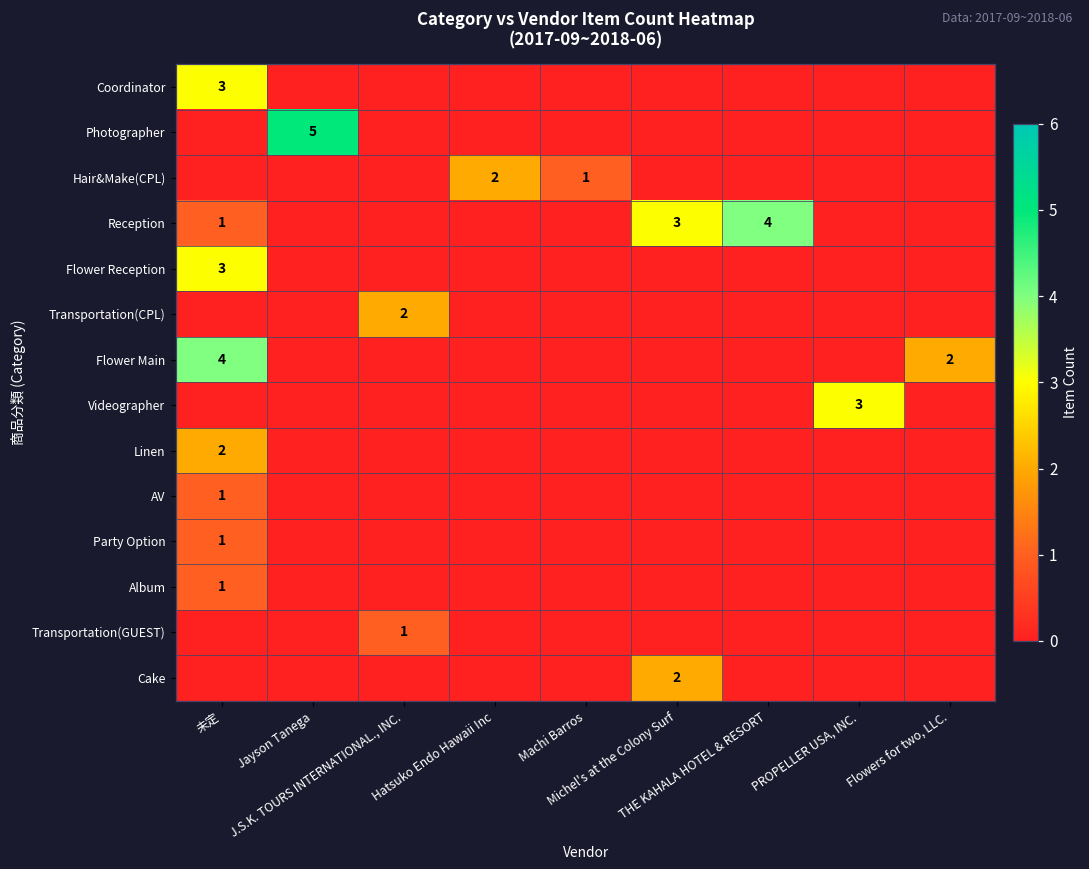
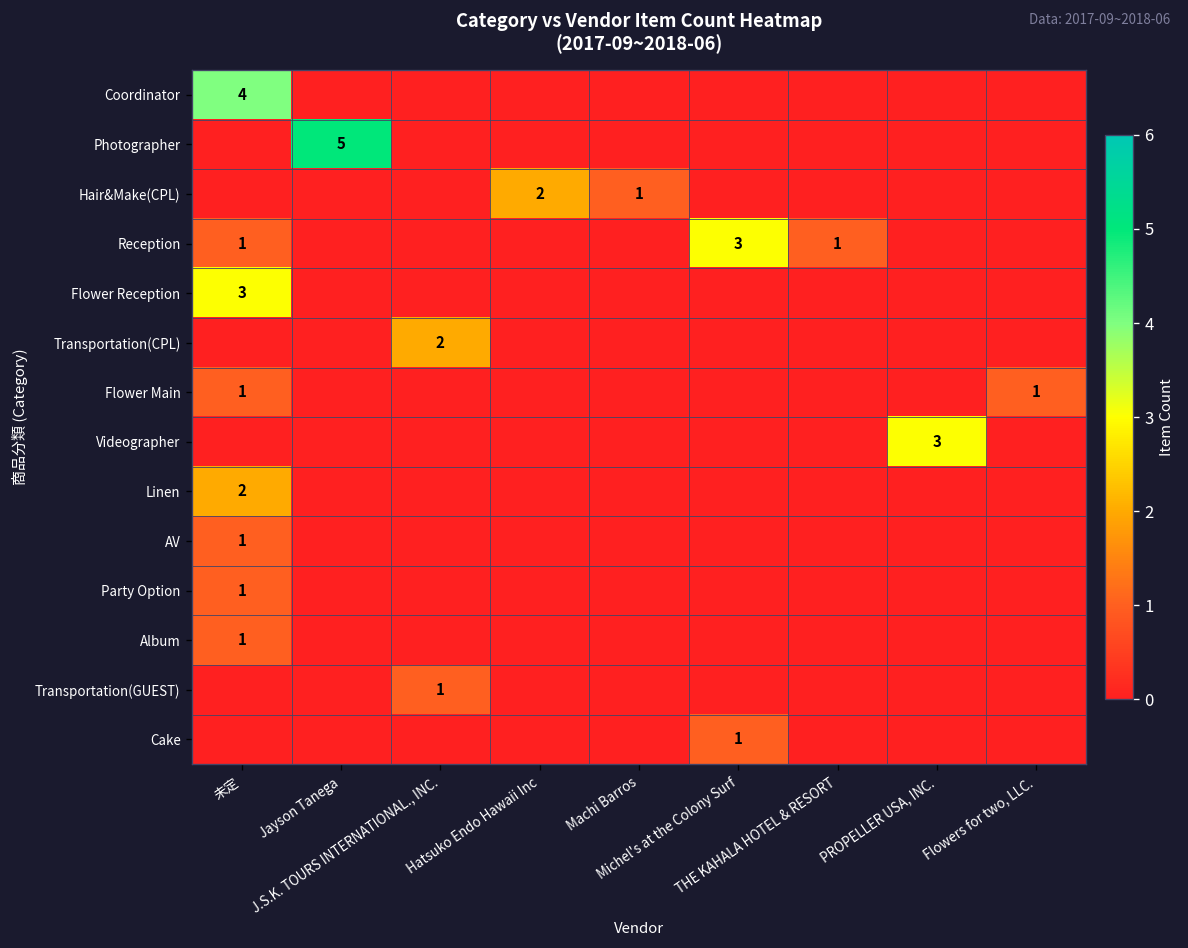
Coordinator, 未定: 3 -> 4
Reception, THE KAHALA HOTEL & RESORT: 4 -> 1
Flower Main, 未定: 4 -> 1
Flower Main, Flowers for two, LLC.: 2 -> 1
Cake, Michel's at the Colony Surf: 2 -> 1
